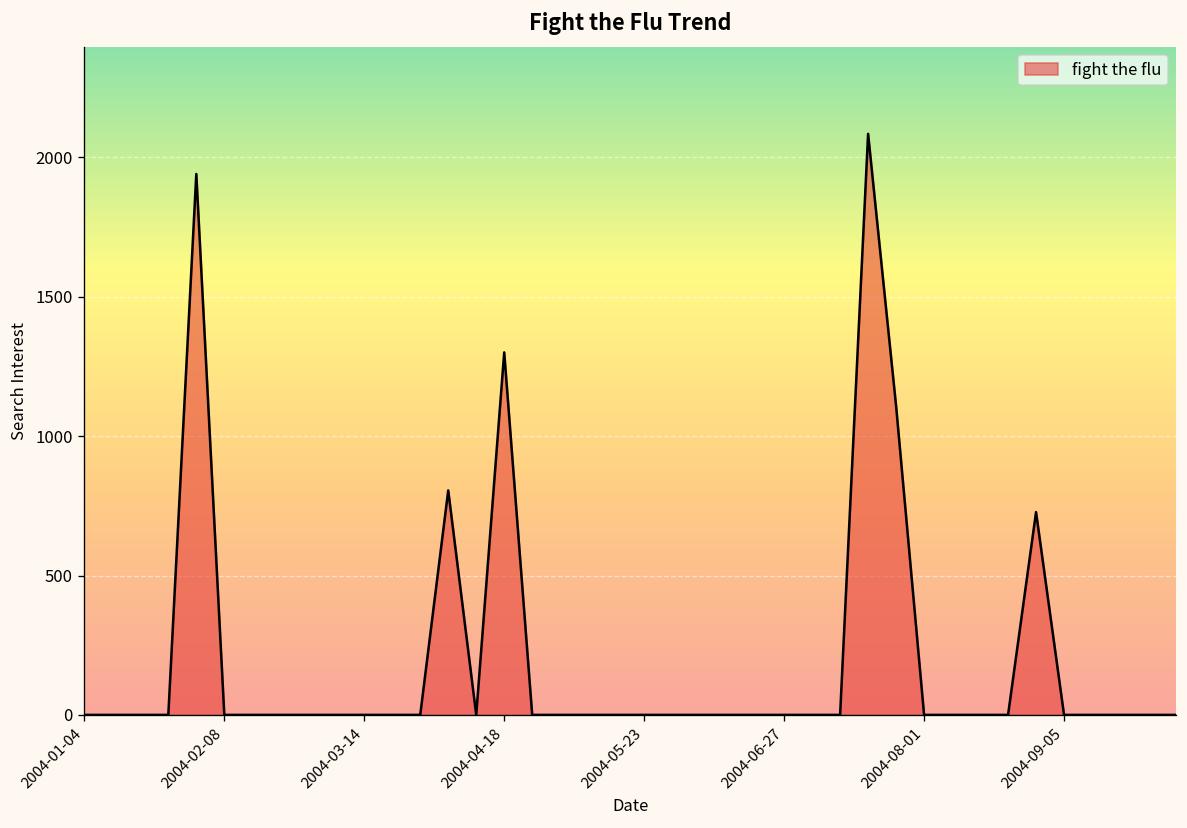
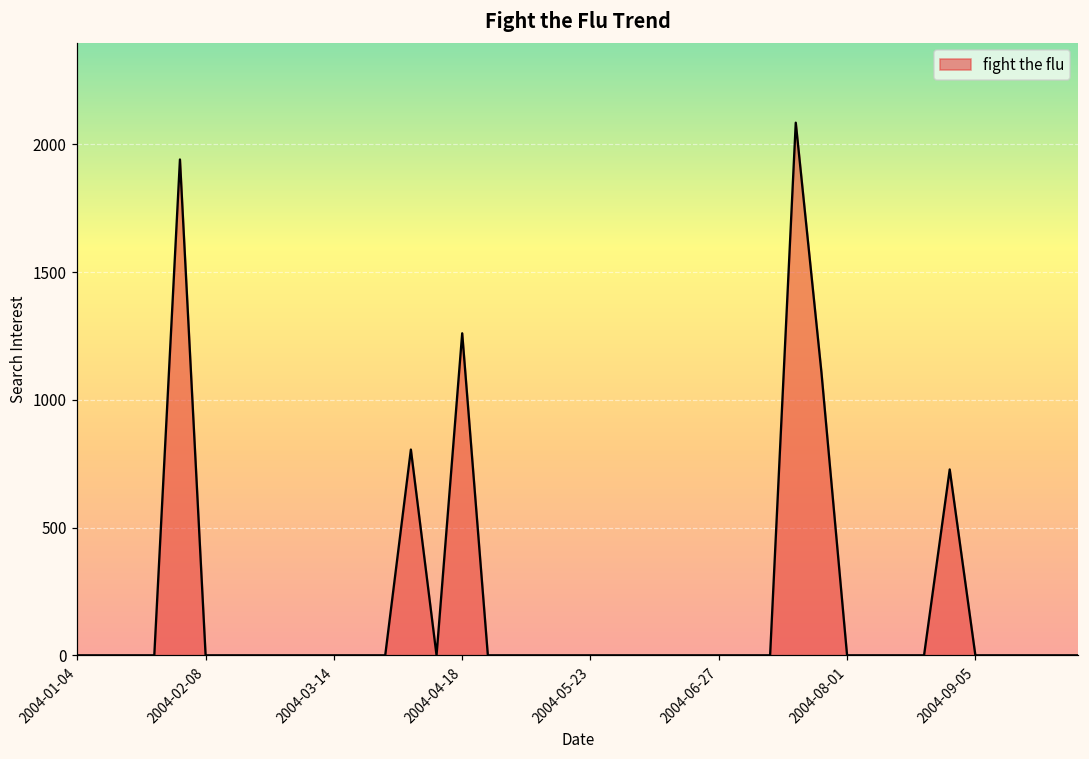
2004-04-18: 1300 -> 1260
